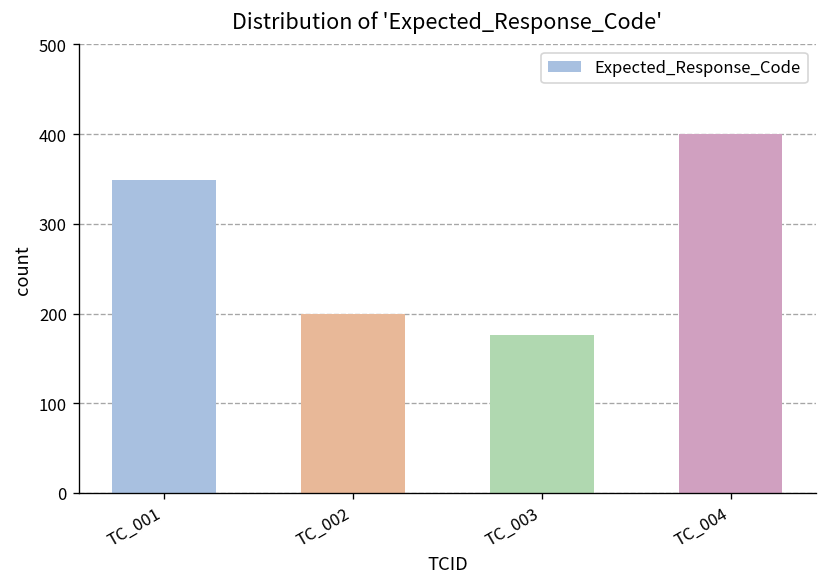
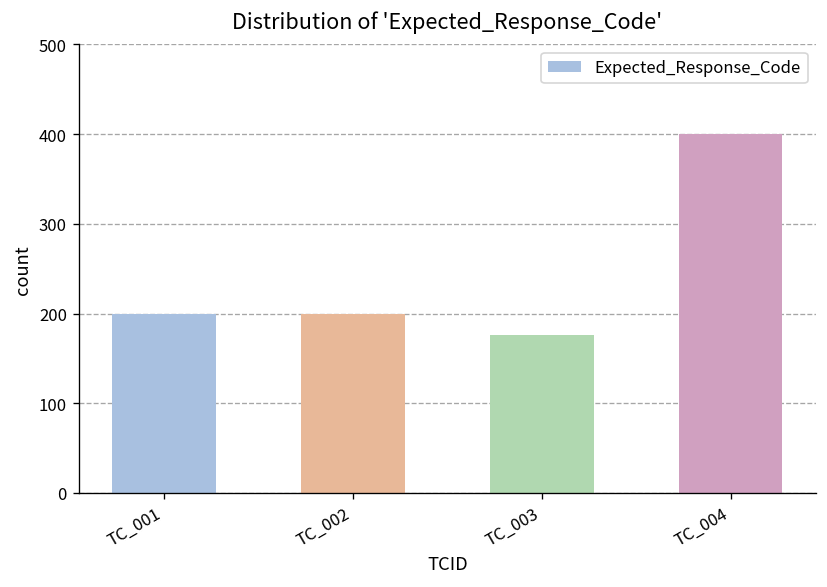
TC_001: 350 -> 200
